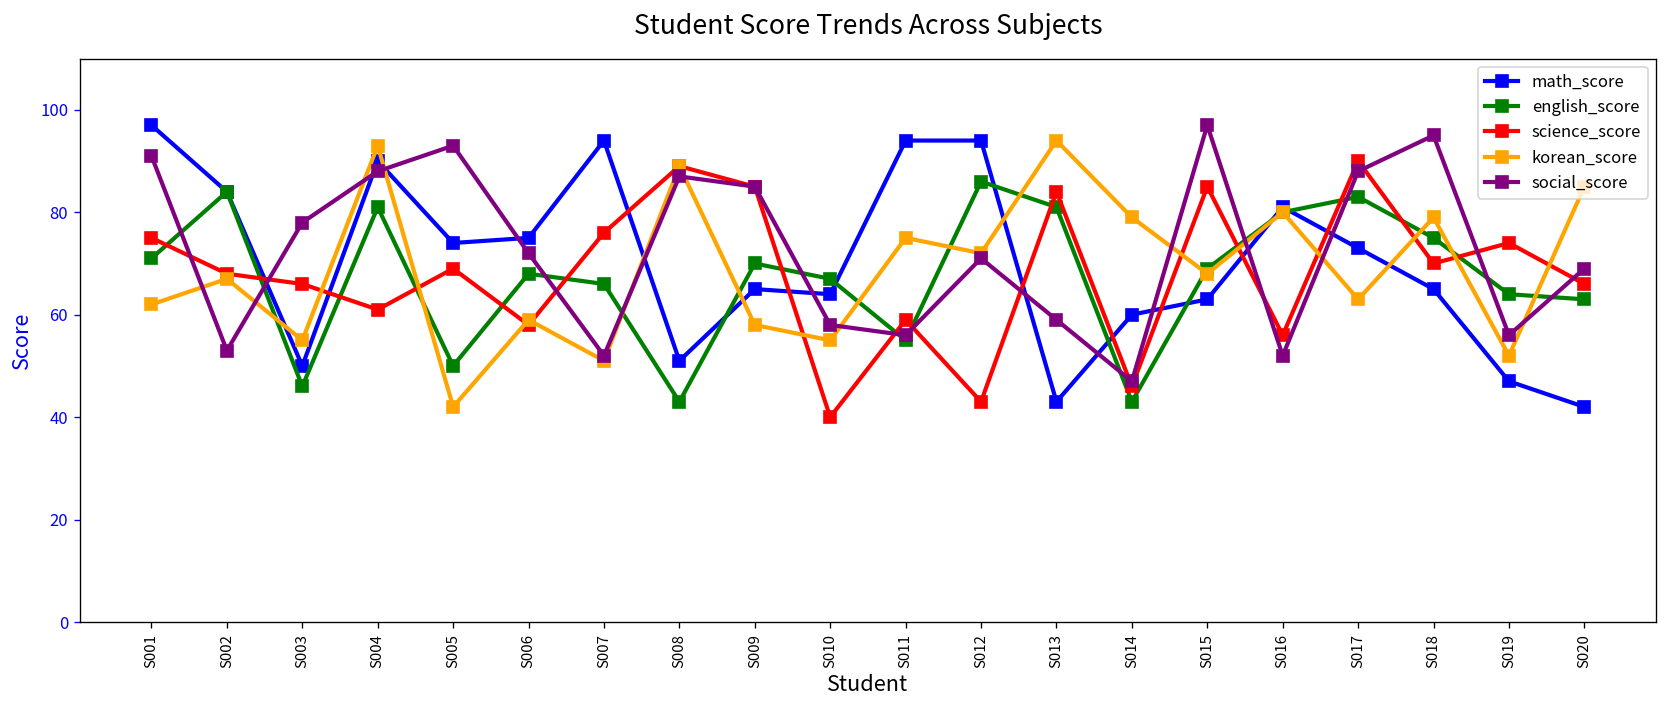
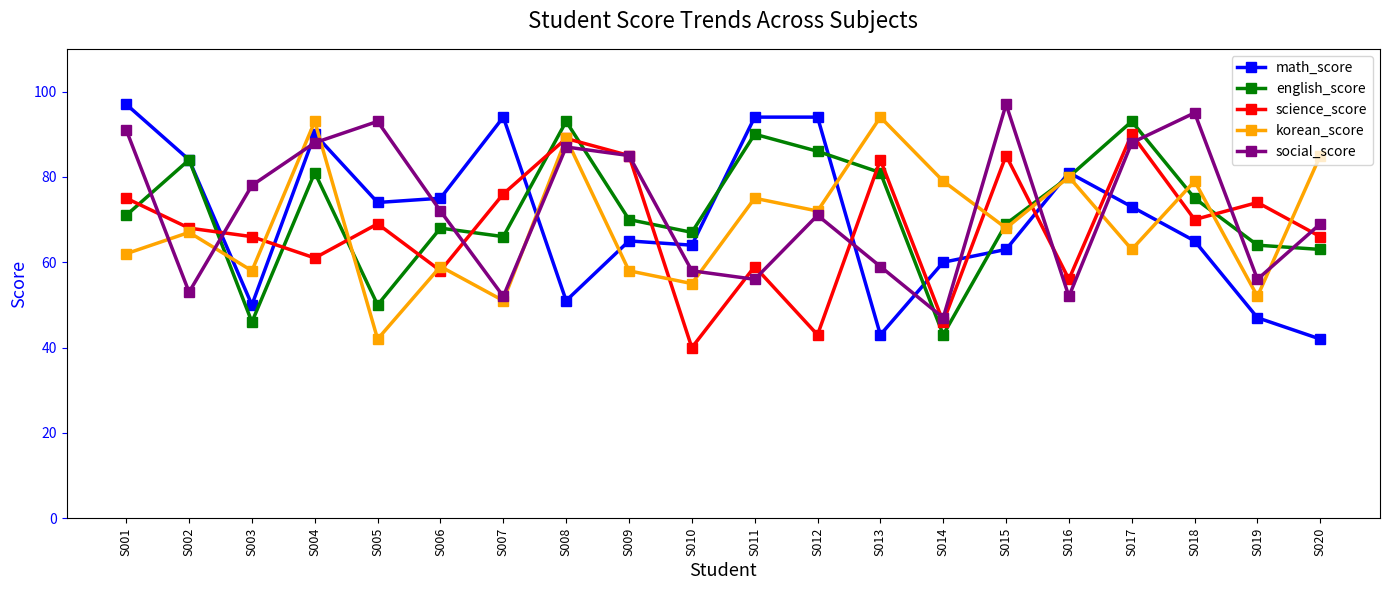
korean_score, S003: 55 -> 58
english_score, S008: 43 -> 93
english_score, S011: 55 -> 90
english_score, S017: 83 -> 93
